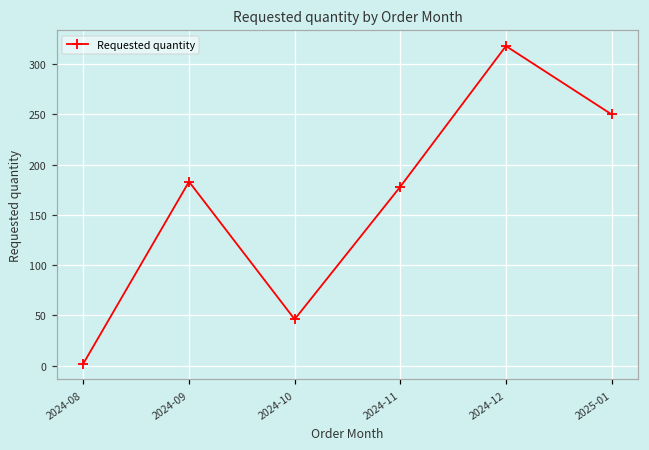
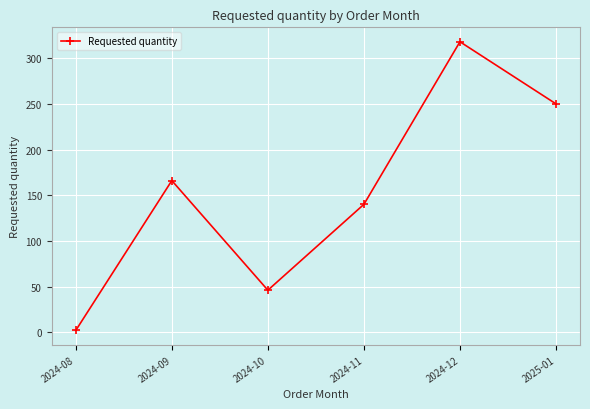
2024-09: 180 -> 170
2024-11: 180 -> 140
